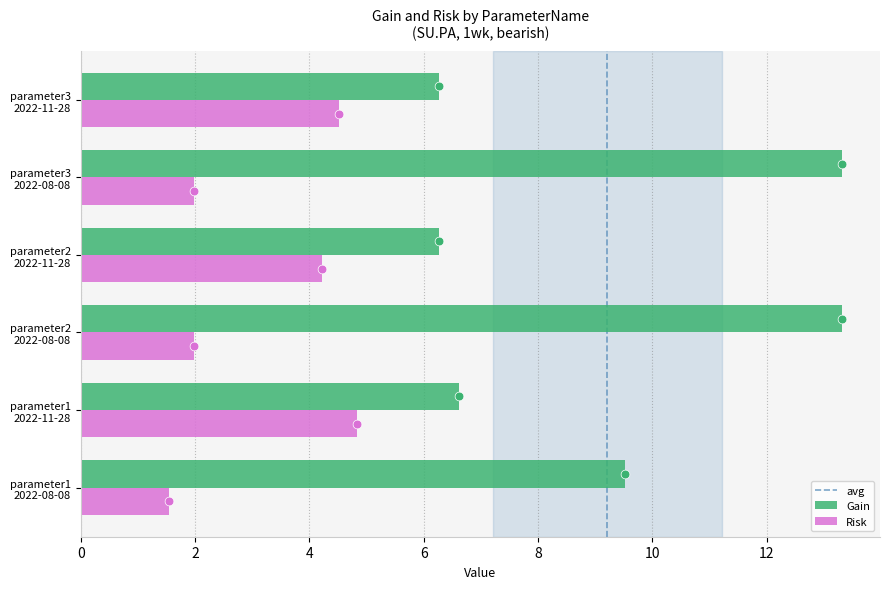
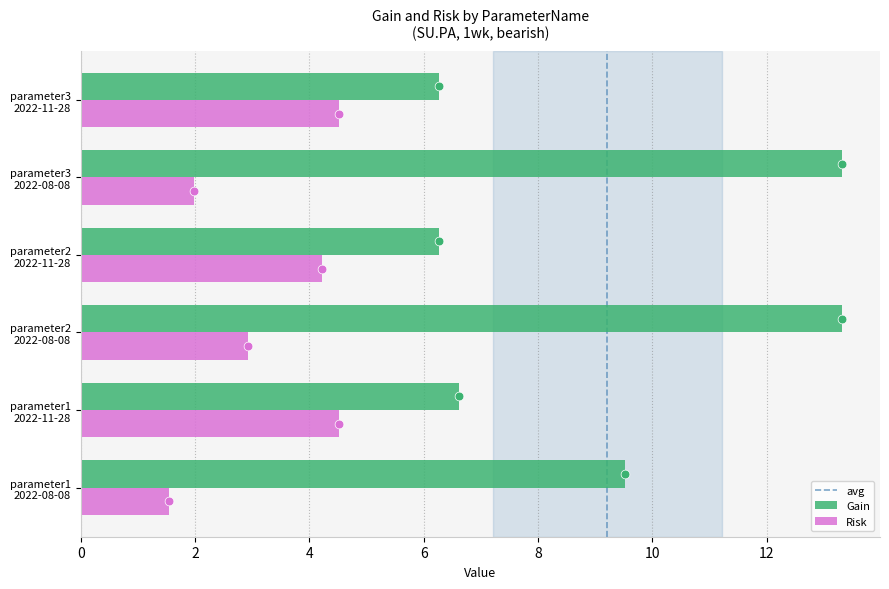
Risk, parameter2 2022-08-08: 2.0 -> 2.9
Risk, parameter1 2022-11-28: 4.8 -> 4.5
